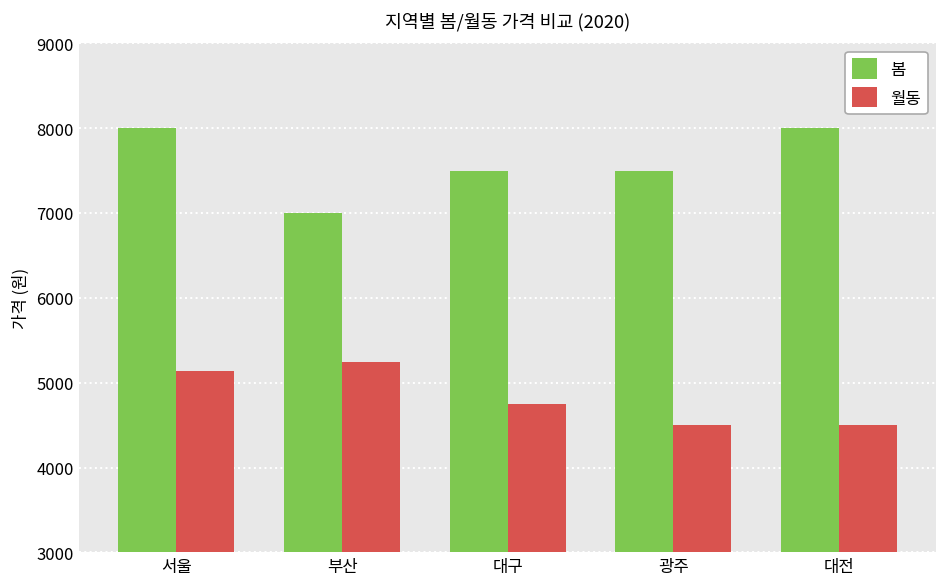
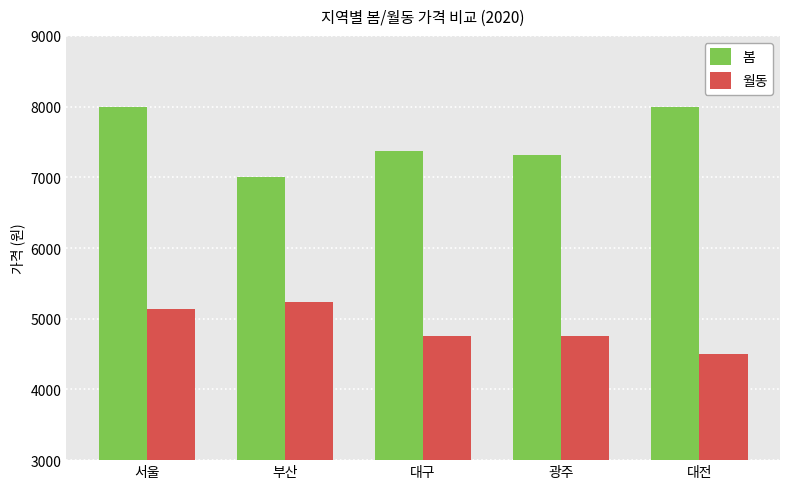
봄, 대구: 7500 -> 7400
봄, 광주: 7500 -> 7300
월동, 광주: 4500 -> 4800
